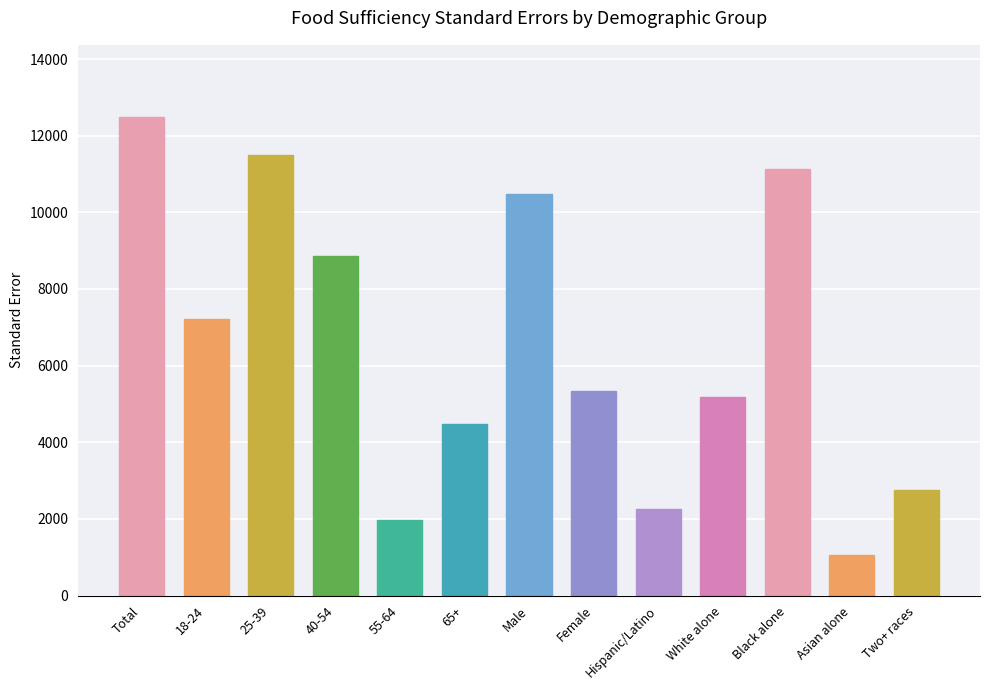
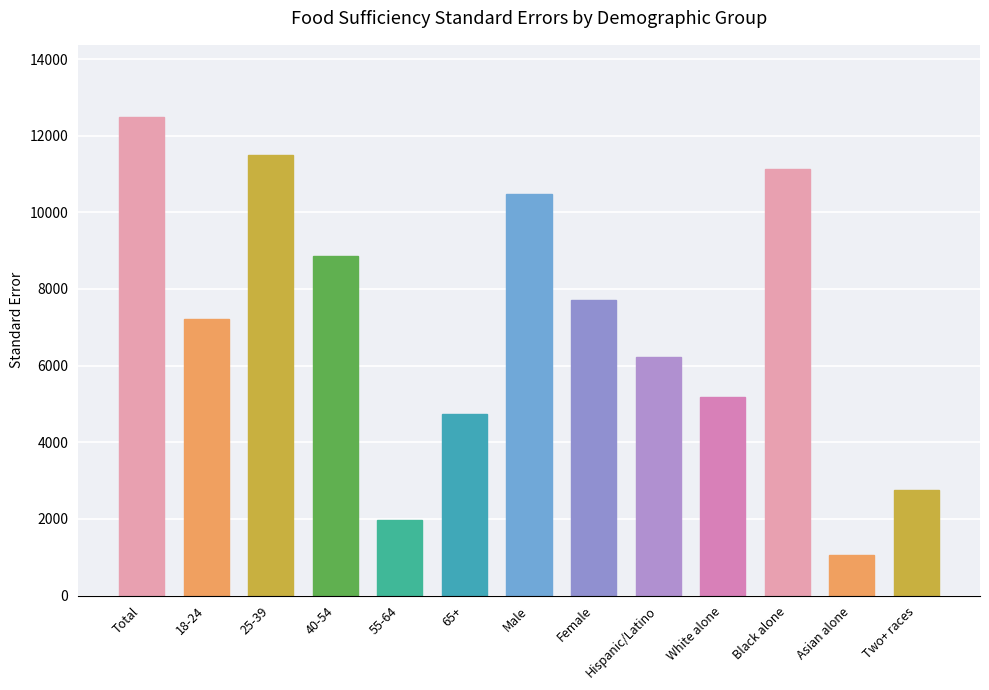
65+: 4500 -> 4700
Female: 5300 -> 7700
Hispanic/Latino: 2300 -> 6200
